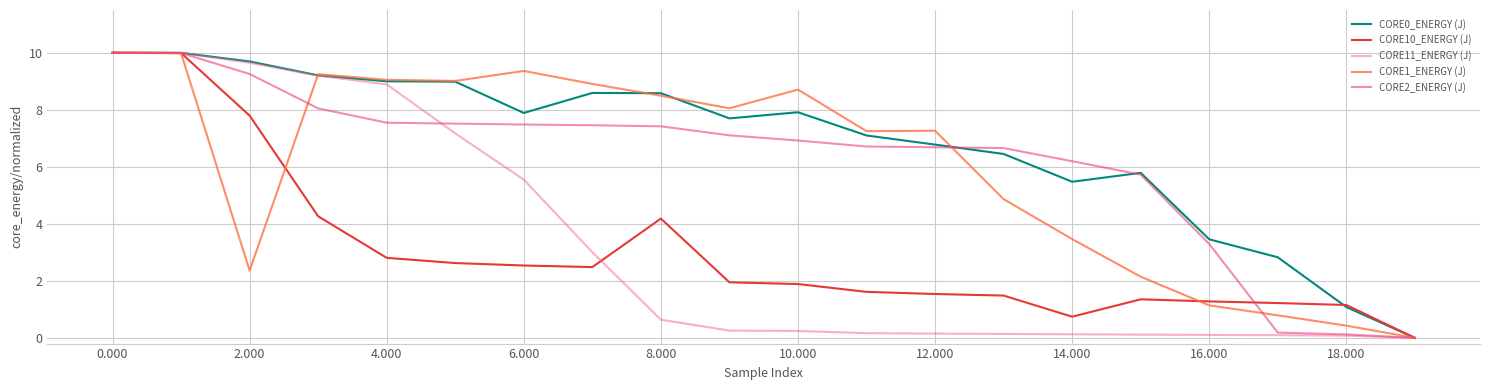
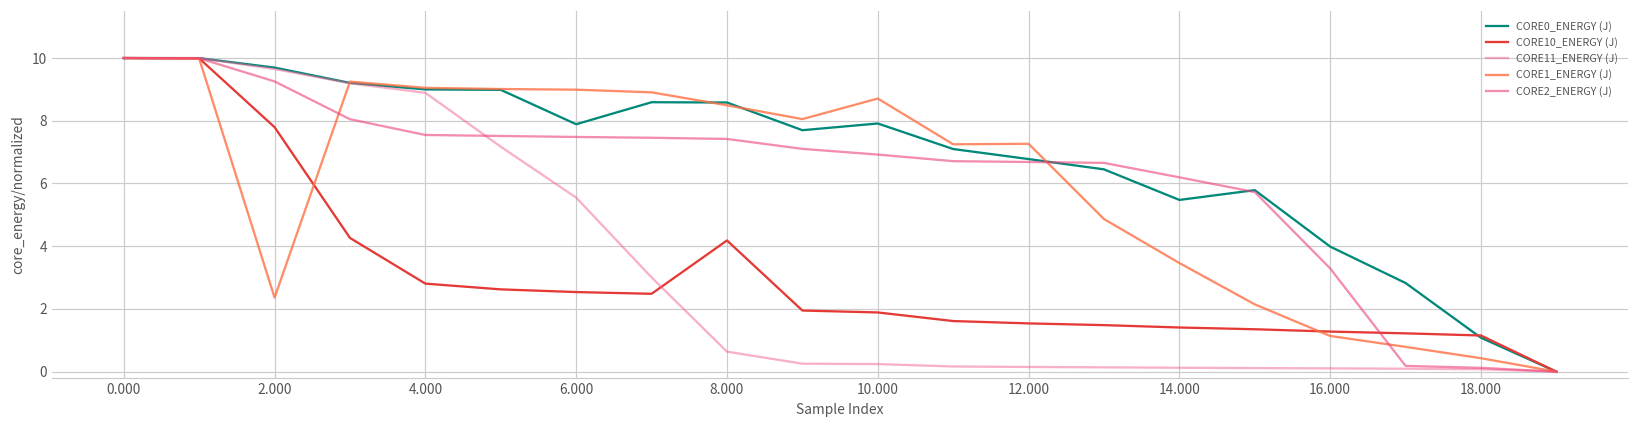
CORE1_ENERGY (J), 6.000: 9.4 -> 9.0
CORE10_ENERGY (J), 14.000: 0.7 -> 1.4
CORE0_ENERGY (J), 16.000: 3.5 -> 4.0
